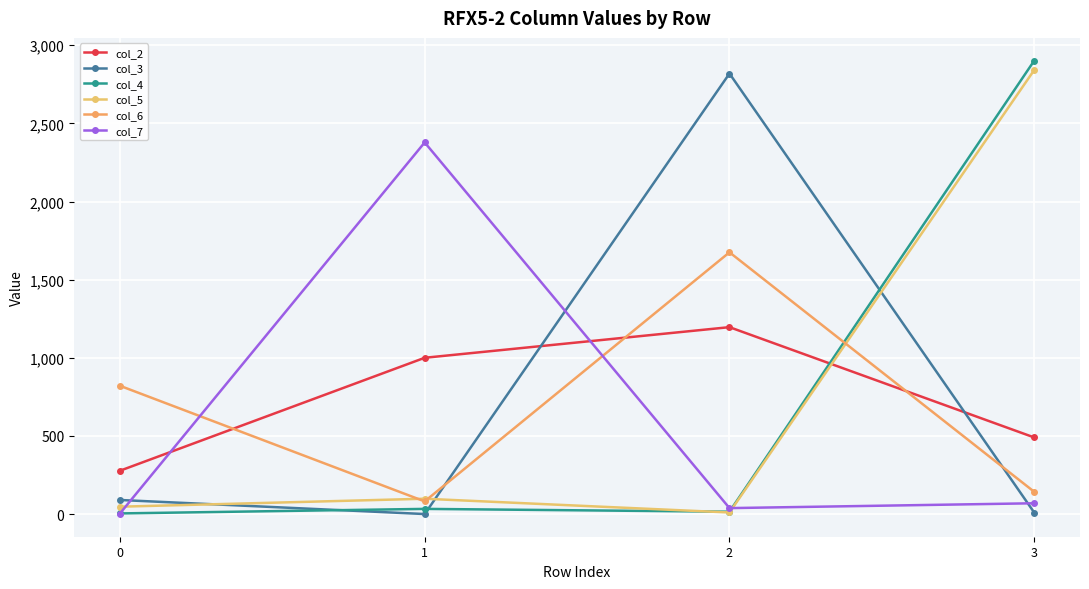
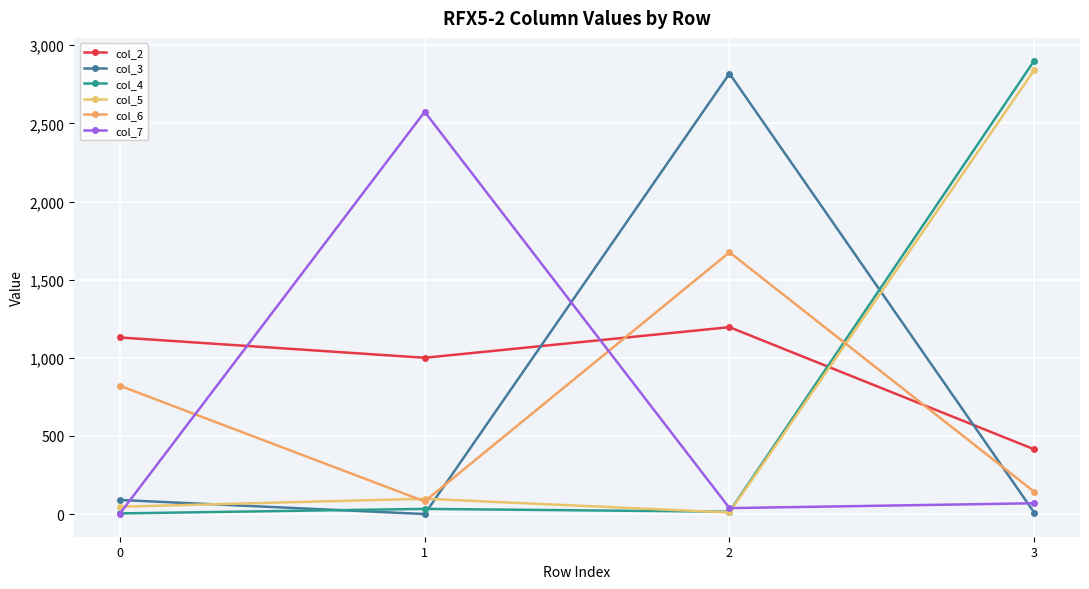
col_2, 0: 280 -> 1,130
col_7, 1: 2,380 -> 2,570
col_2, 3: 490 -> 410
